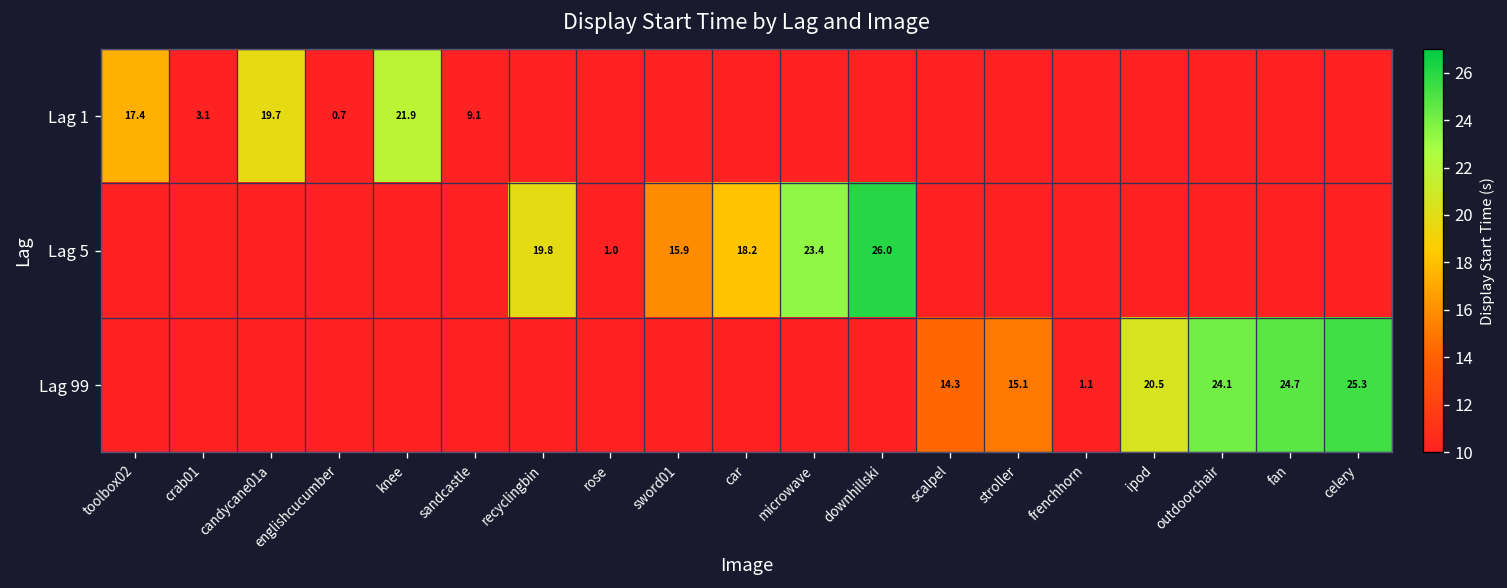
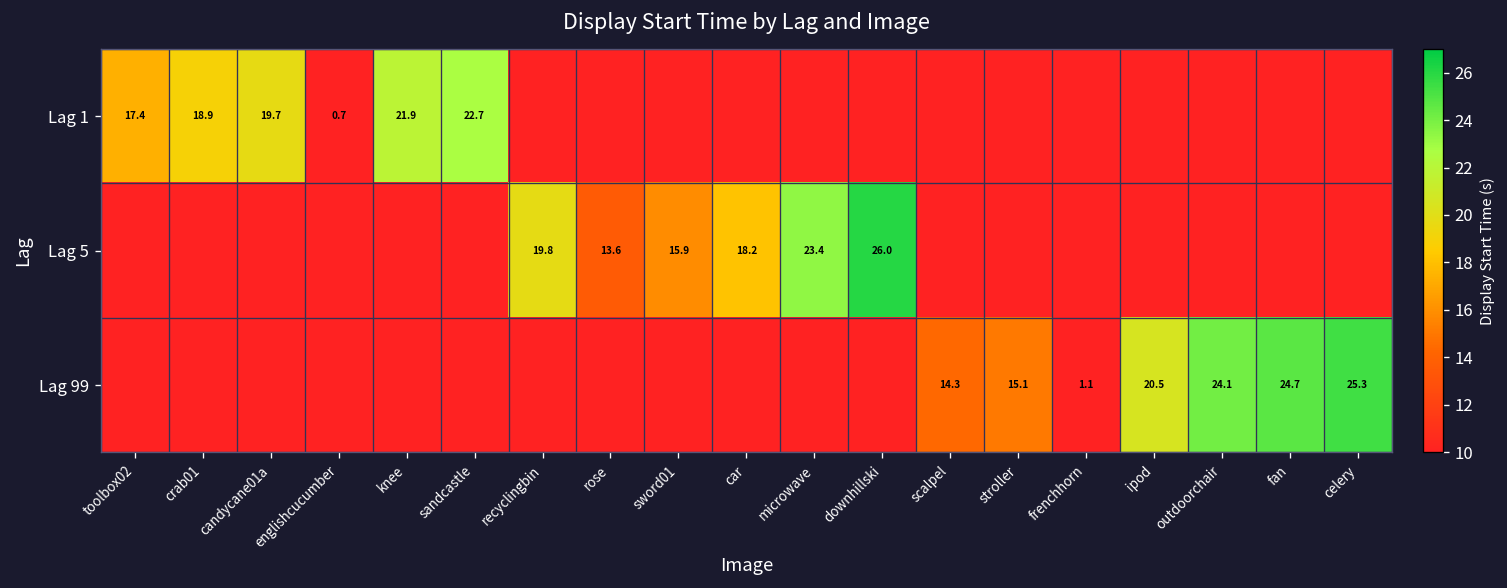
Lag 1, crab01: 3.1 -> 18.9
Lag 1, sandcastle: 9.1 -> 22.7
Lag 5, rose: 1.0 -> 13.6
